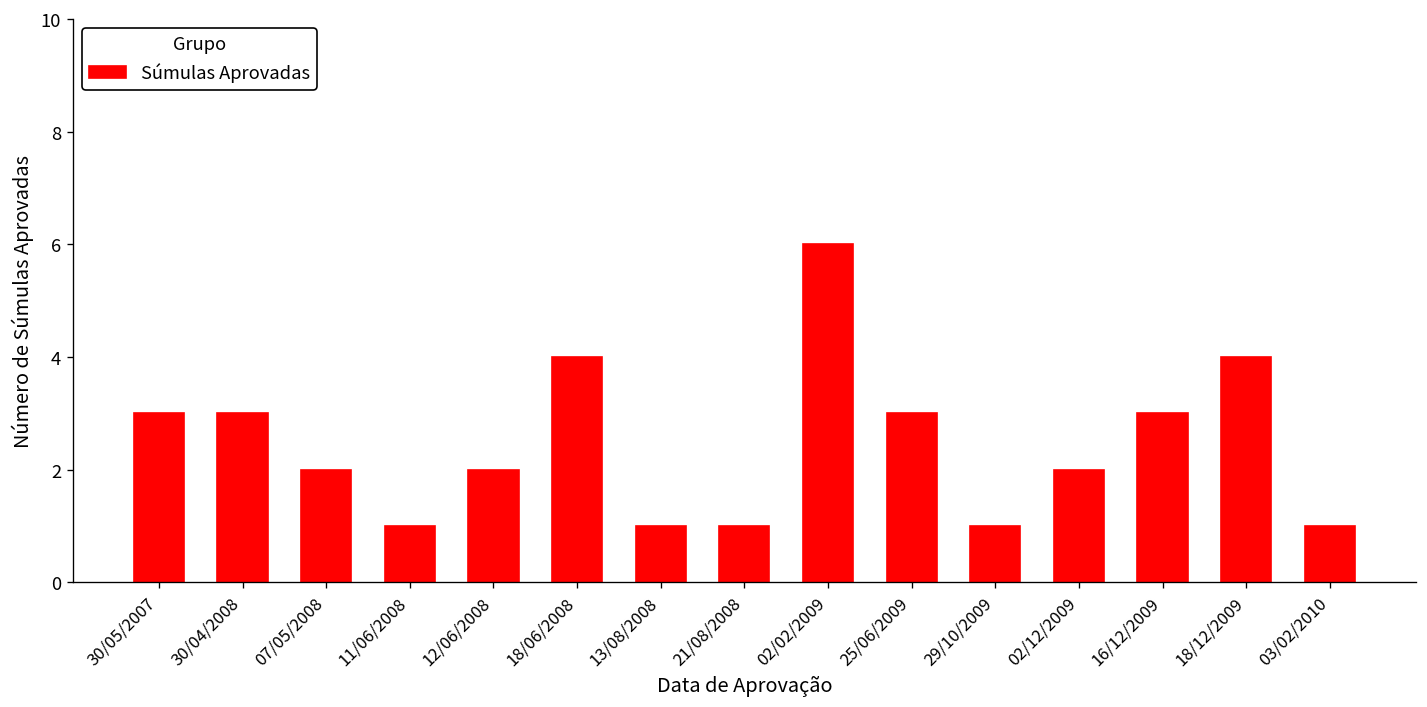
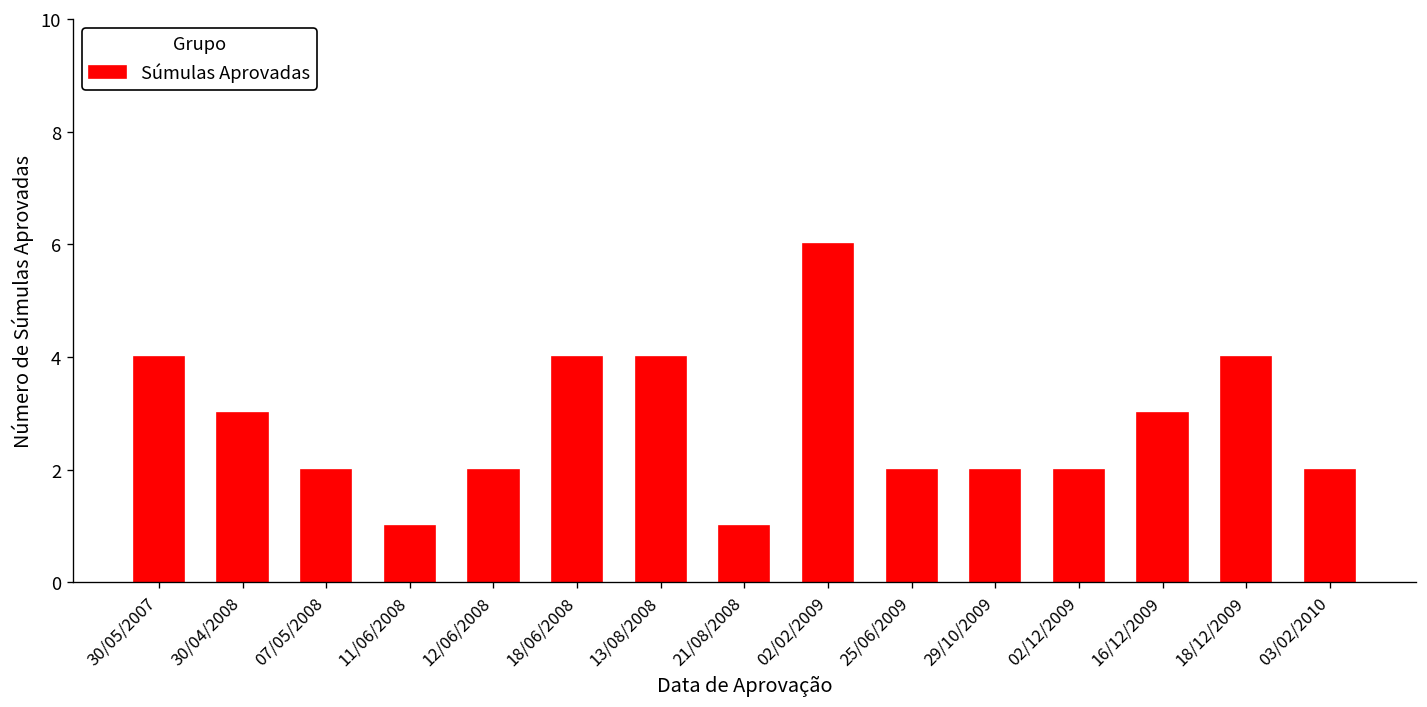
30/05/2007: 3 -> 4
13/08/2008: 1 -> 4
25/06/2009: 3 -> 2
29/10/2009: 1 -> 2
03/02/2010: 1 -> 2
